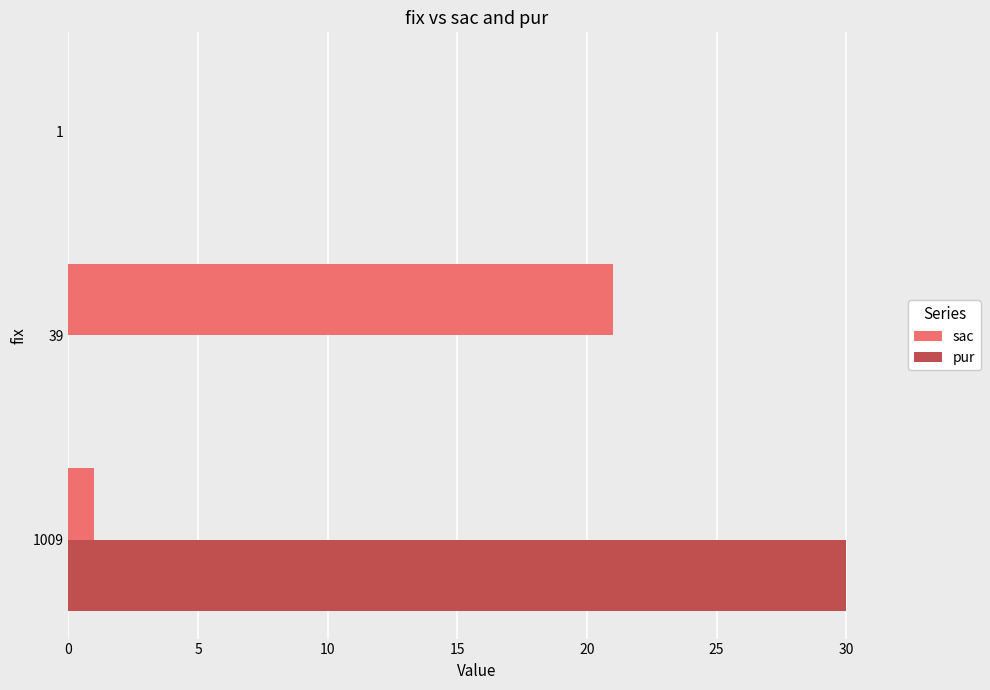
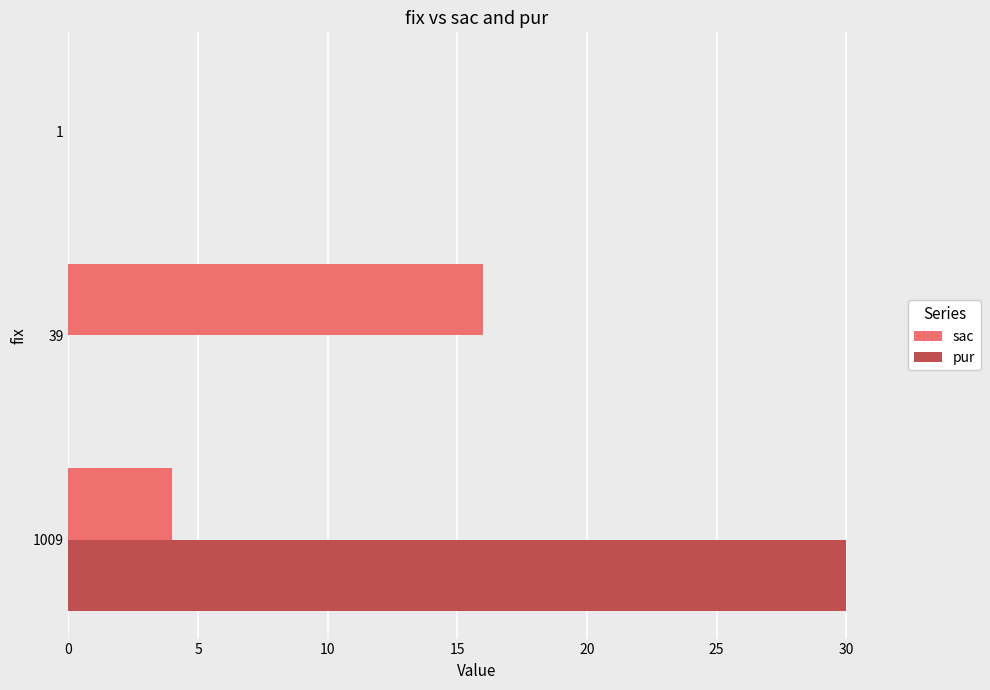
sac, 39: 21 -> 16
sac, 1009: 1 -> 4
